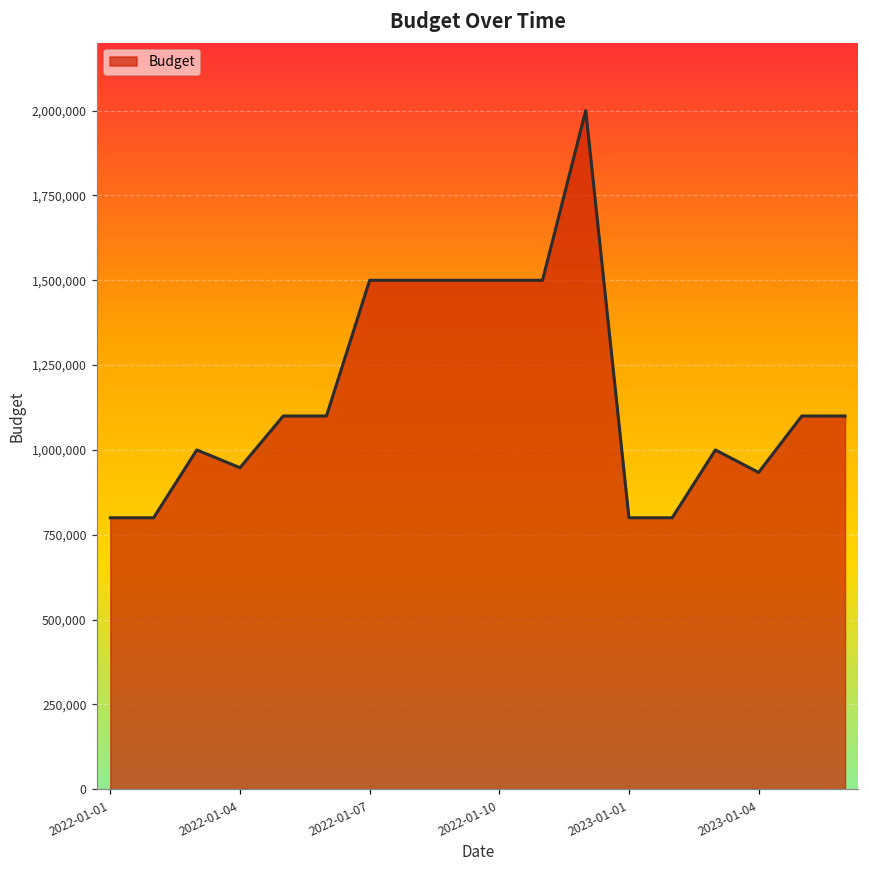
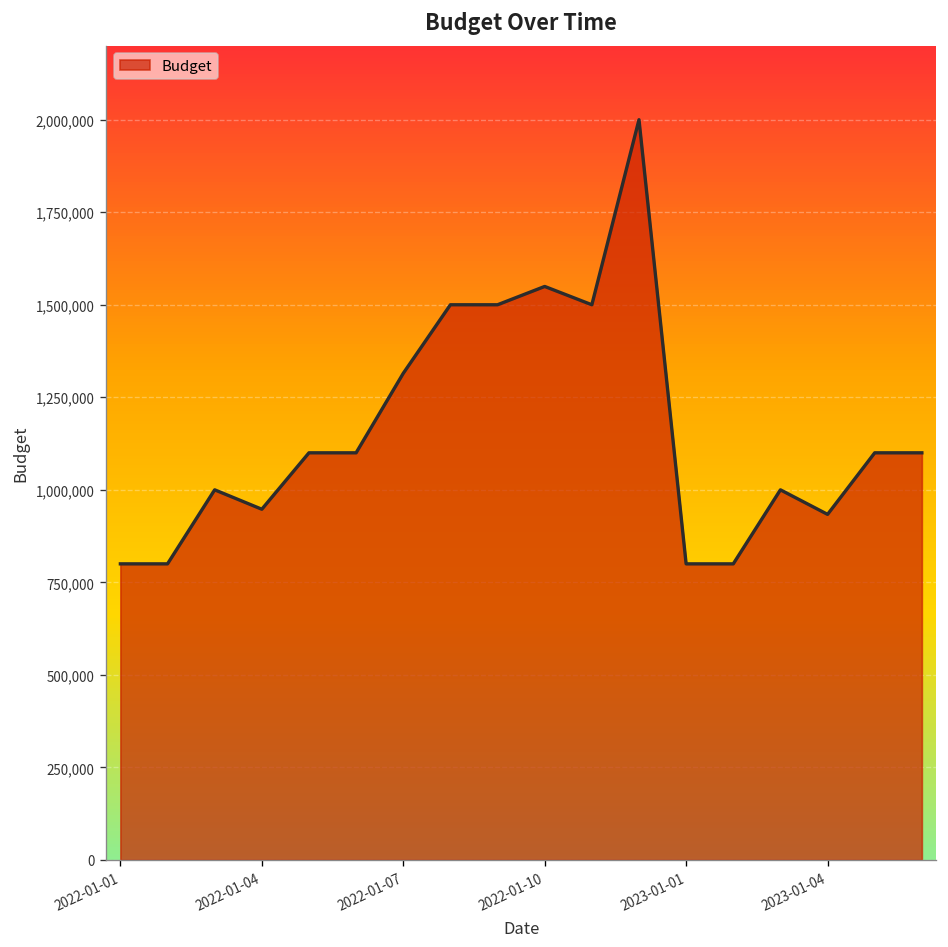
2022-01-07: 1,500,000 -> 1,310,000
2022-01-10: 1,500,000 -> 1,550,000
